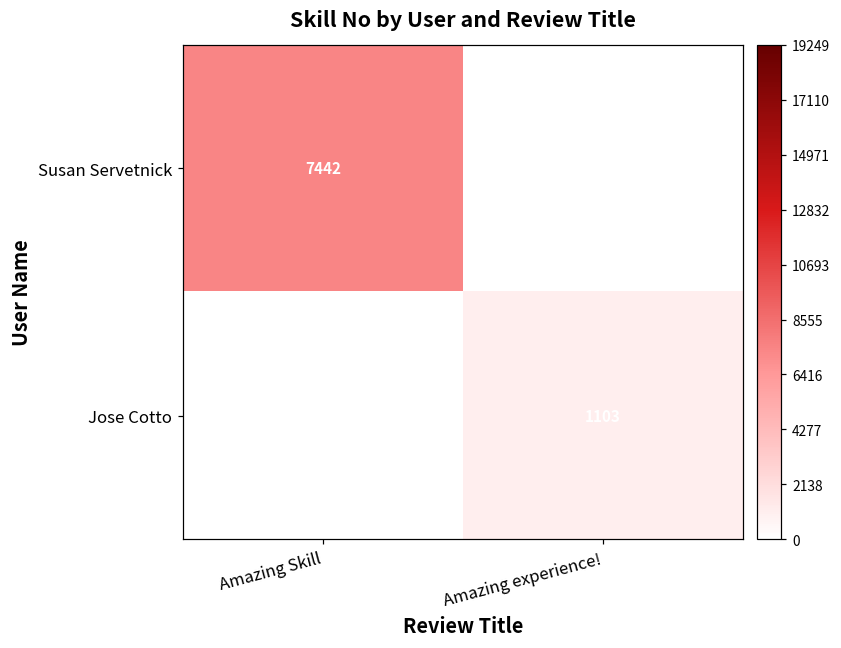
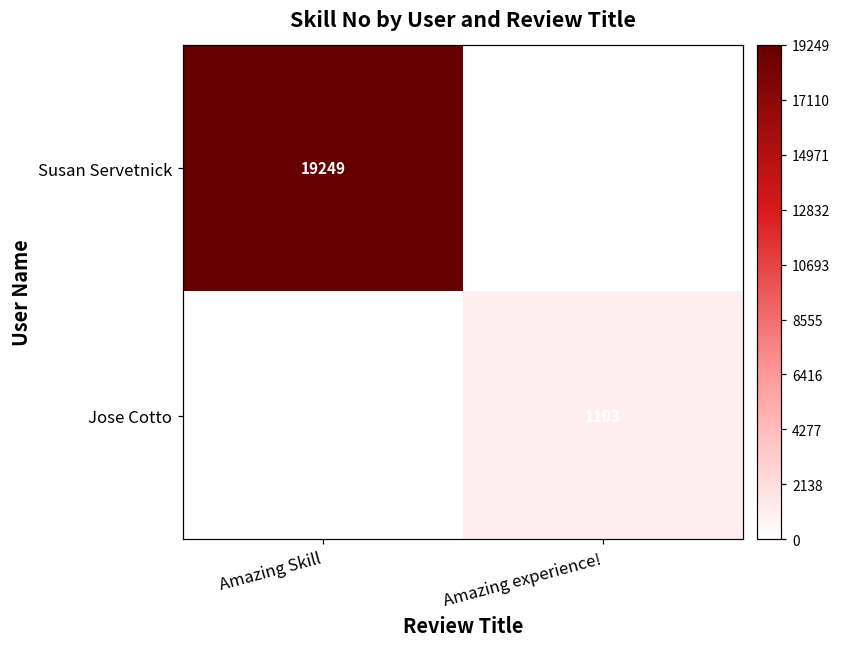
Susan Servetnick, Amazing Skill: 7442 -> 19249
